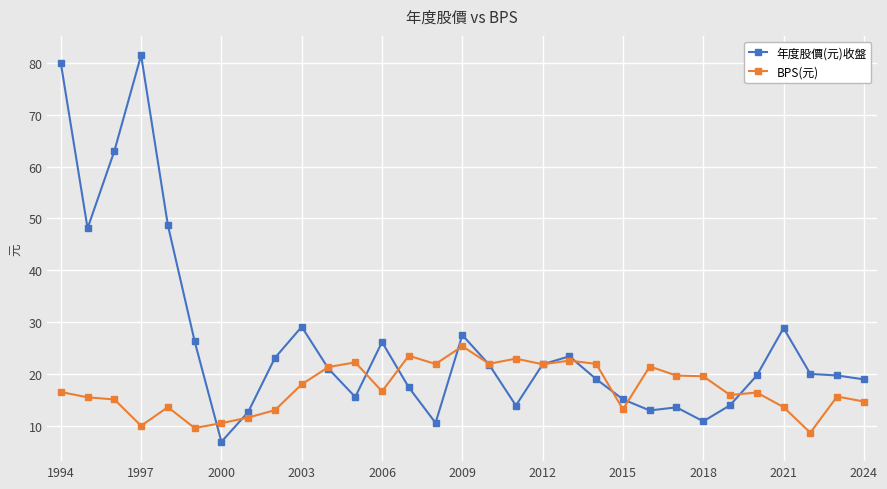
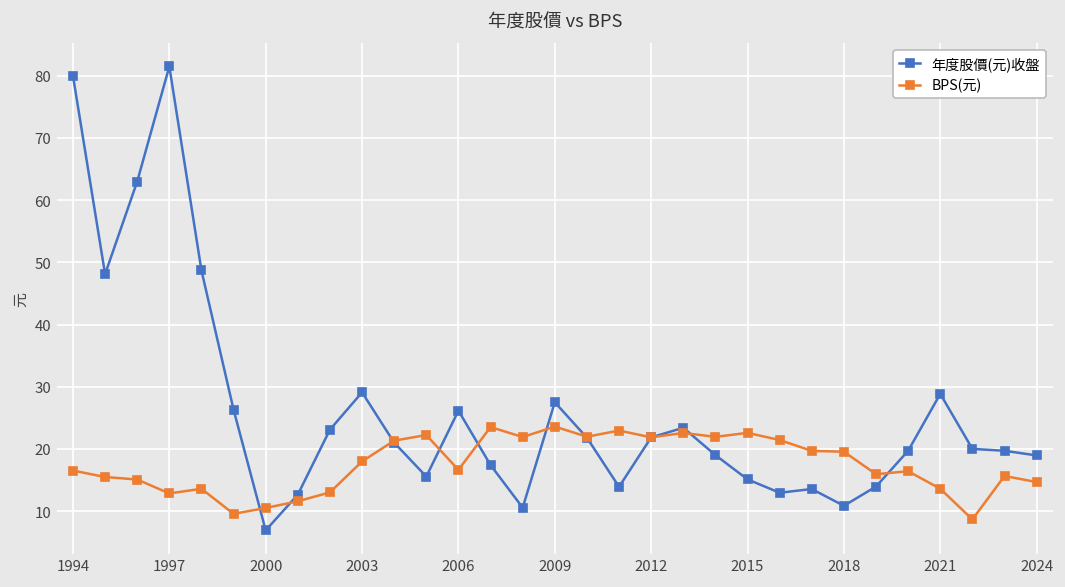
BPS(元), 1997: 10 -> 13
BPS(元), 2009: 25 -> 24
BPS(元), 2015: 13 -> 23
